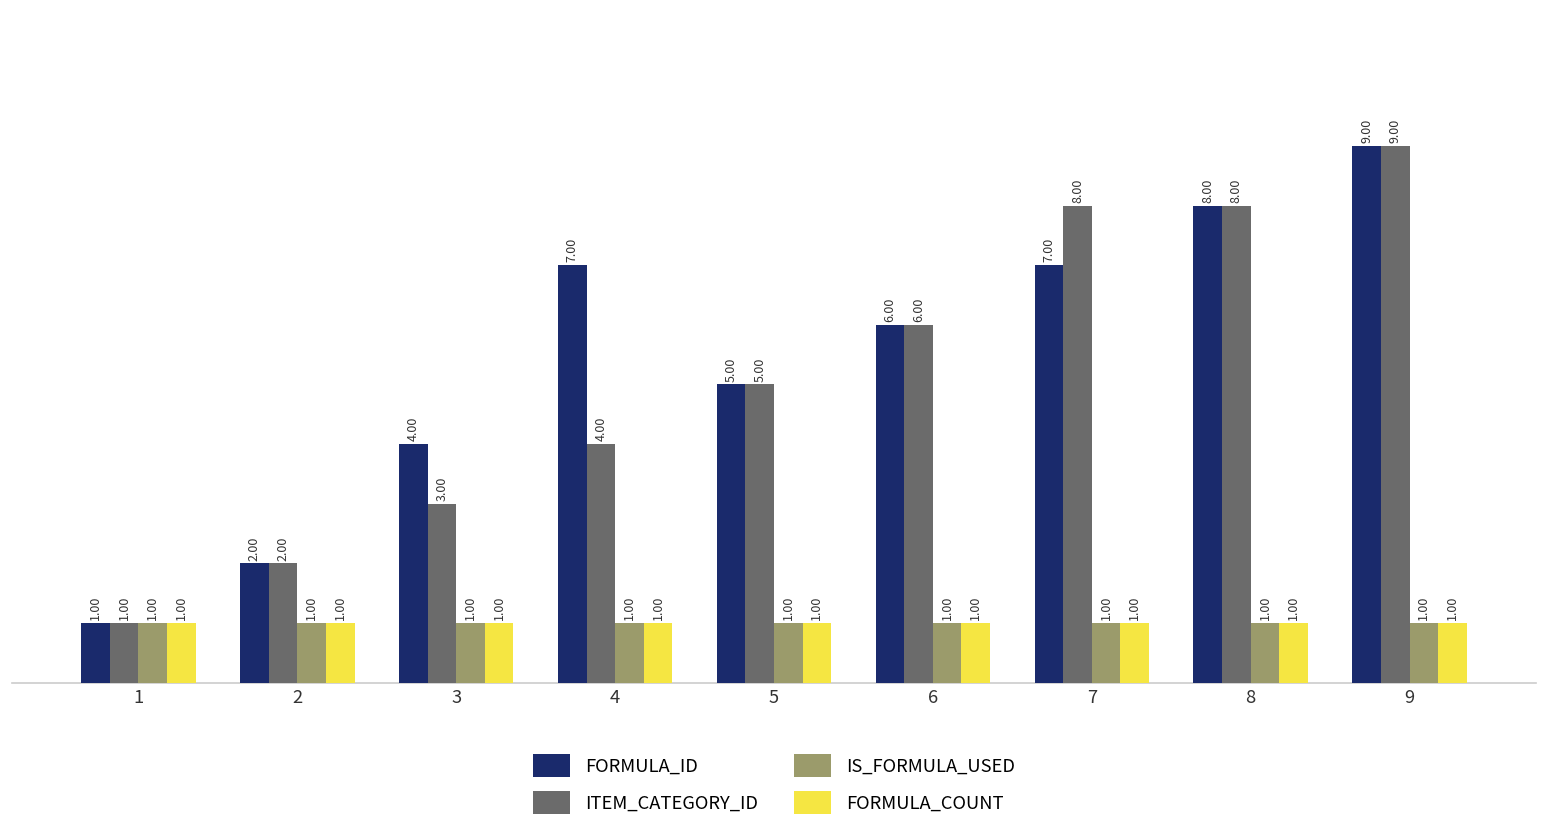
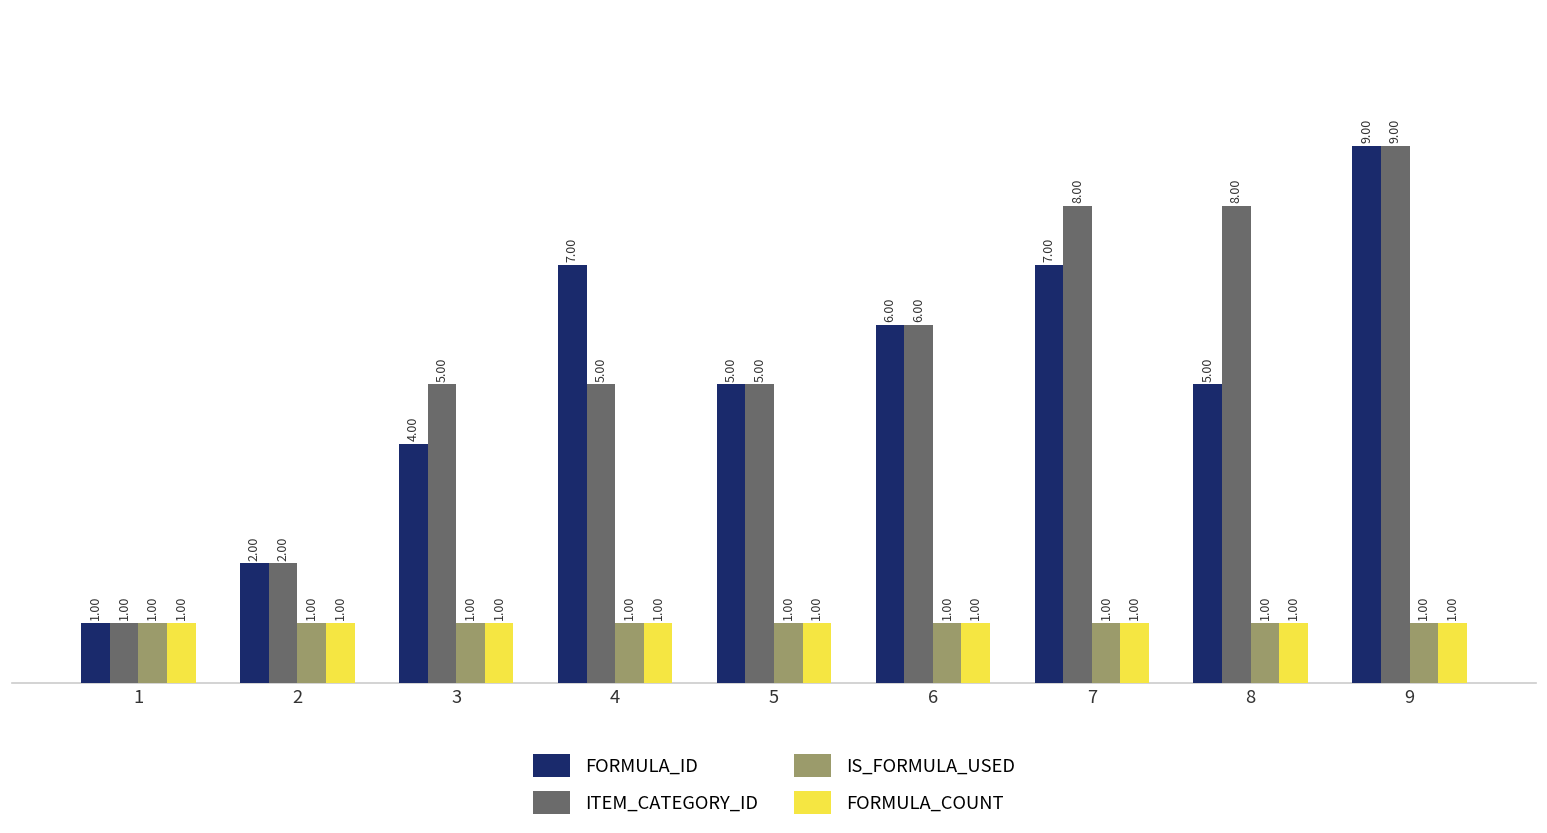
ITEM_CATEGORY_ID, 3: 3.00 -> 5.00
ITEM_CATEGORY_ID, 4: 4.00 -> 5.00
FORMULA_ID, 8: 8.00 -> 5.00
